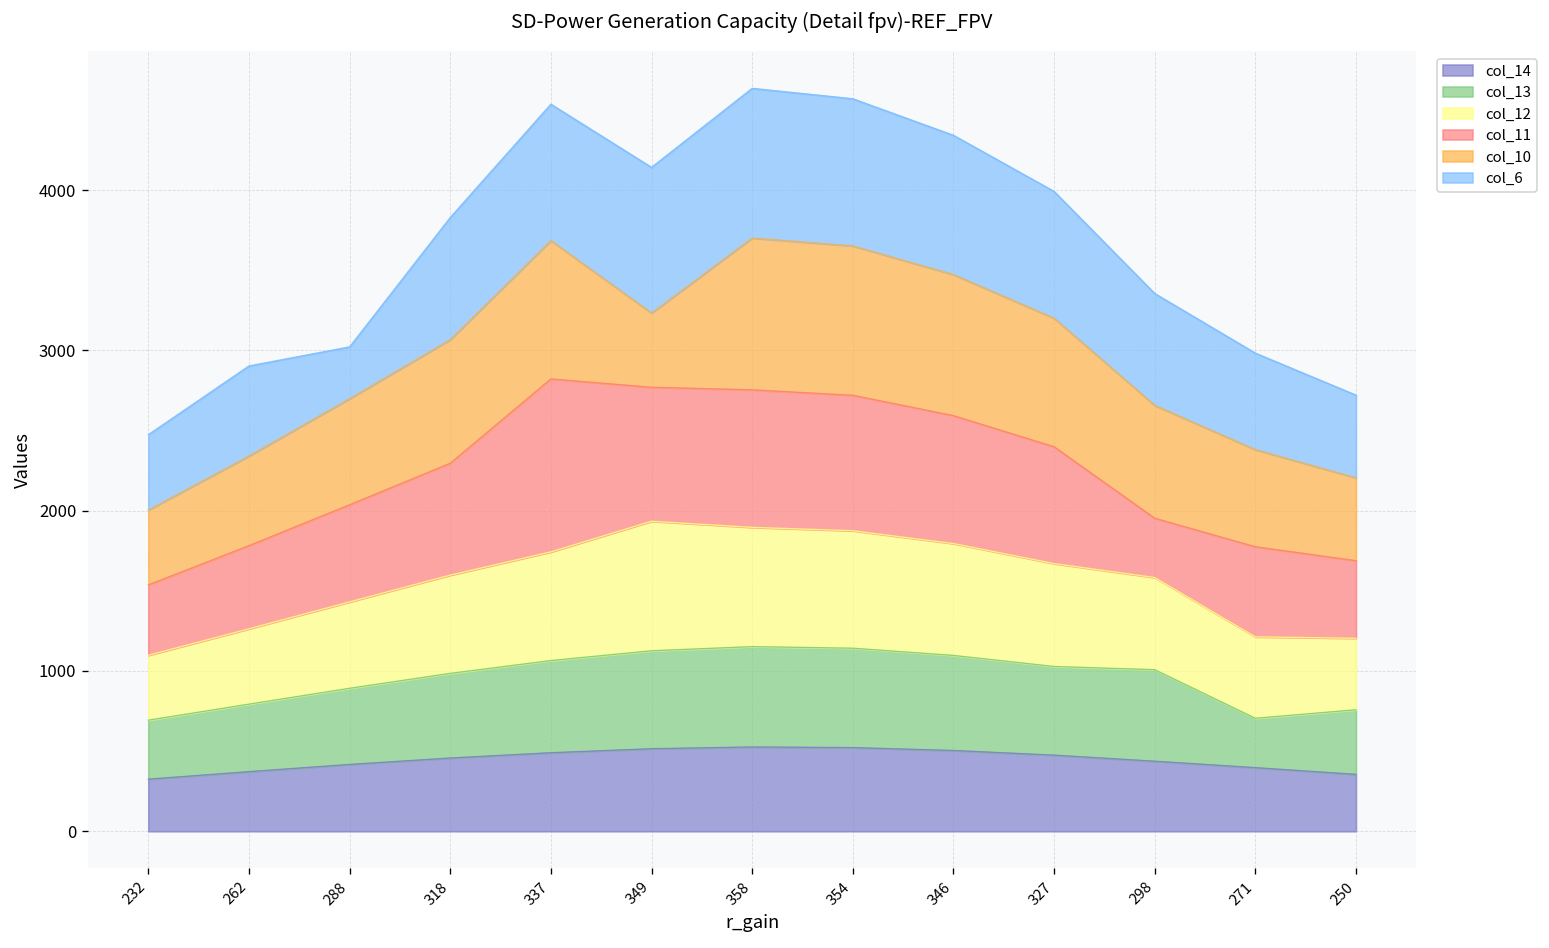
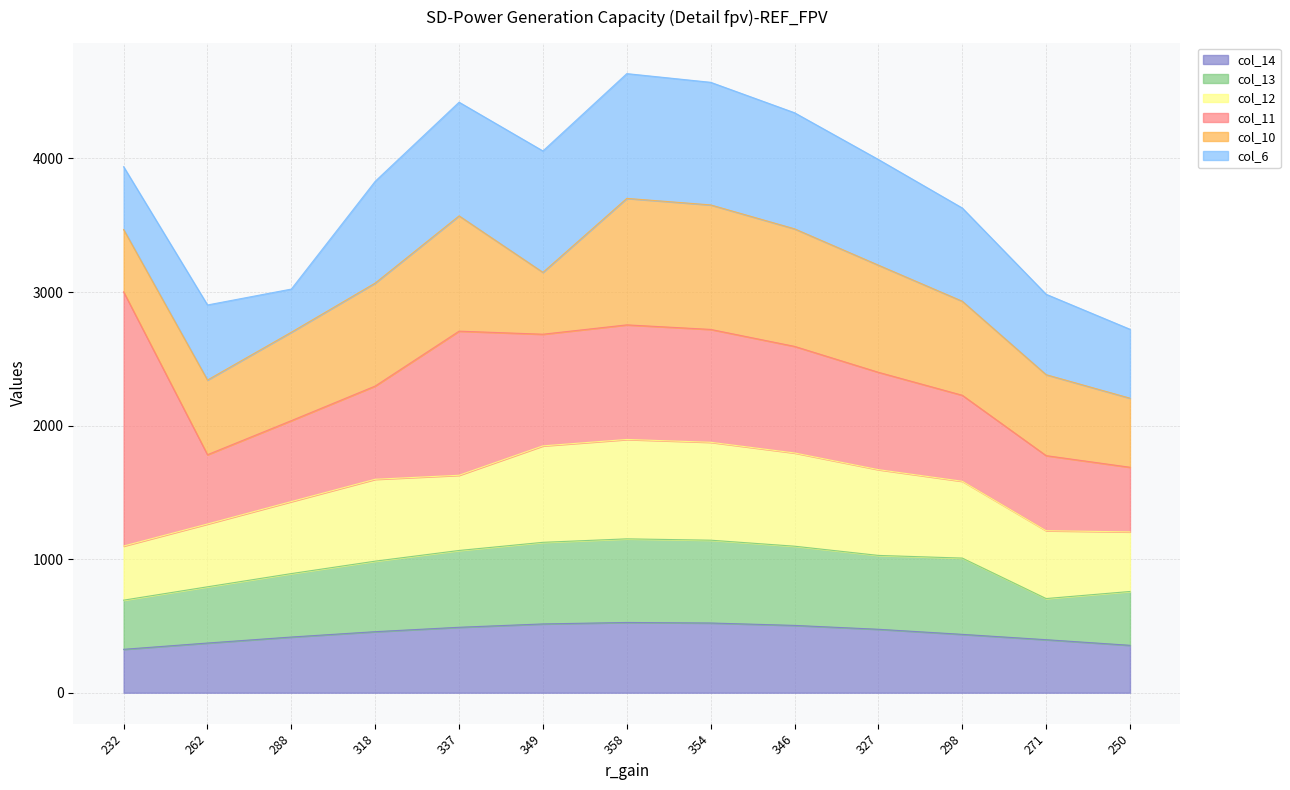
col_11, 232: 440 -> 1900
col_12, 337: 680 -> 560
col_12, 349: 810 -> 720
col_11, 298: 370 -> 640
